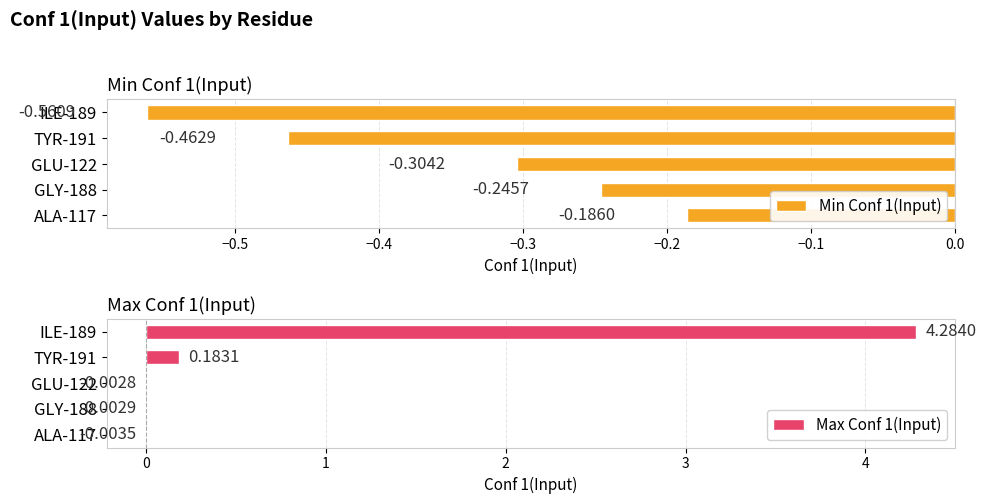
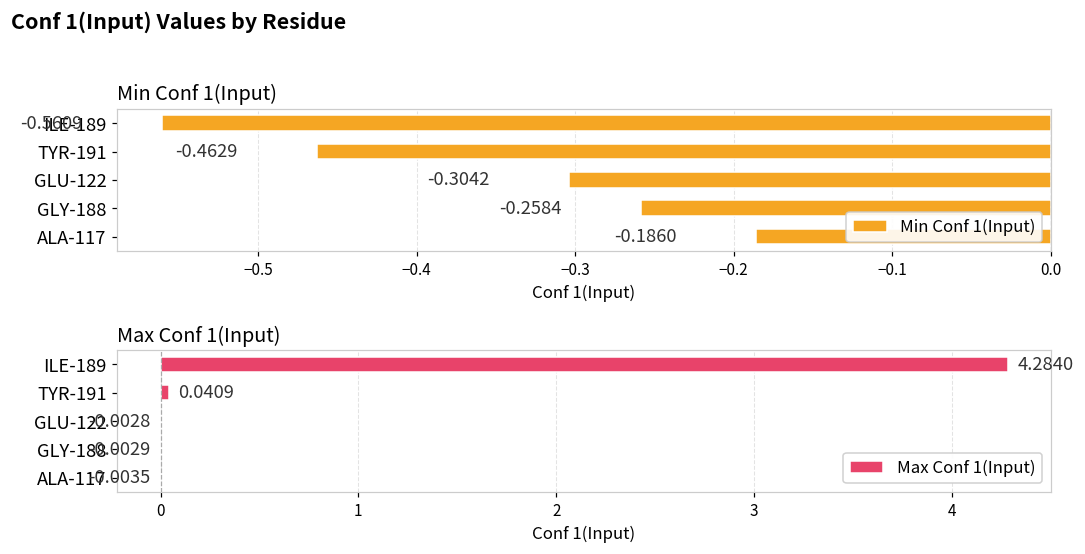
Min Conf 1(Input), GLY-188: -0.2457 -> -0.2584
Max Conf 1(Input), TYR-191: 0.1831 -> 0.0409
